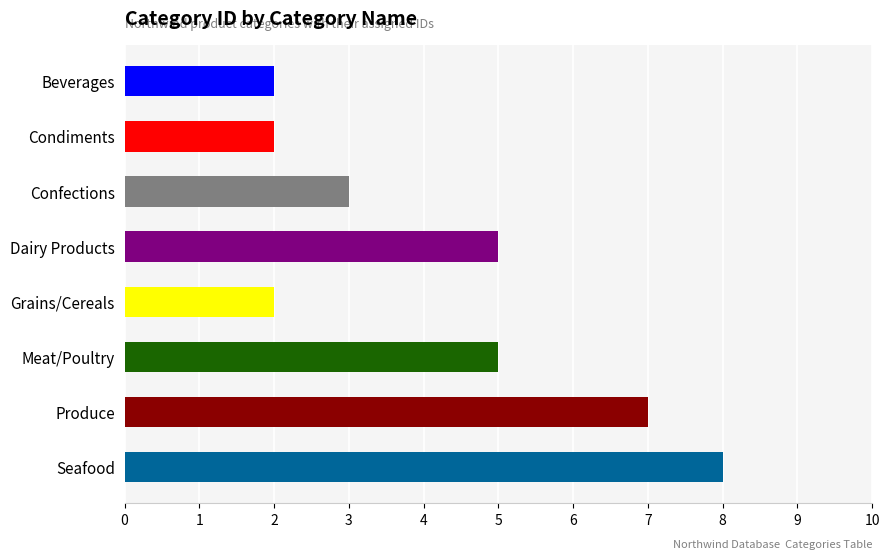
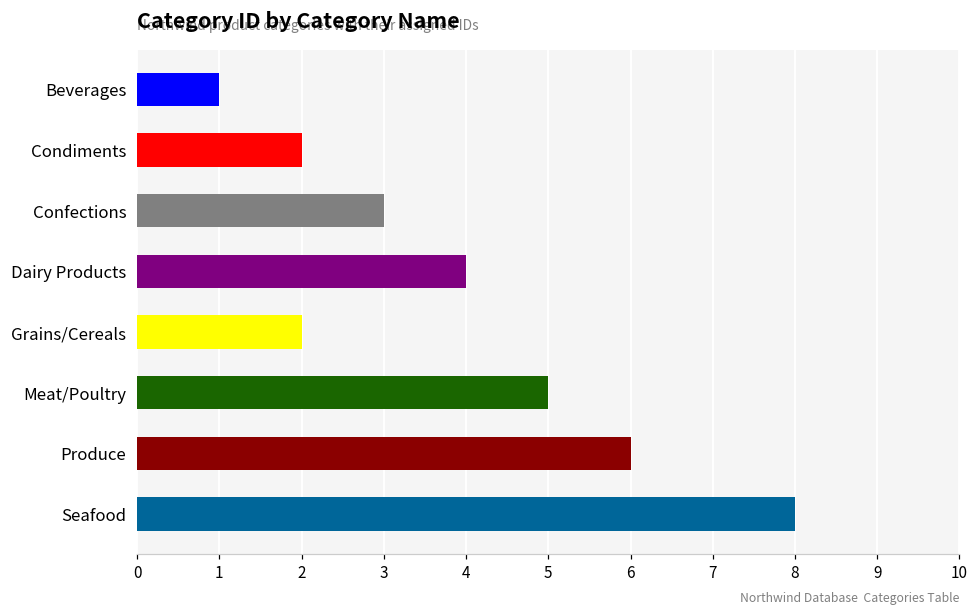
Beverages: 2 -> 1
Dairy Products: 5 -> 4
Produce: 7 -> 6
